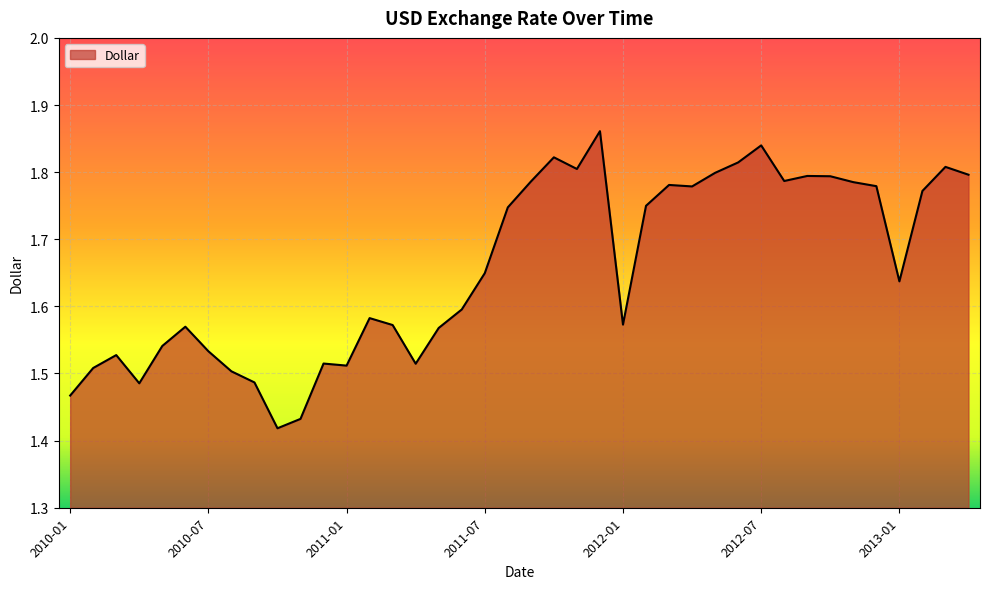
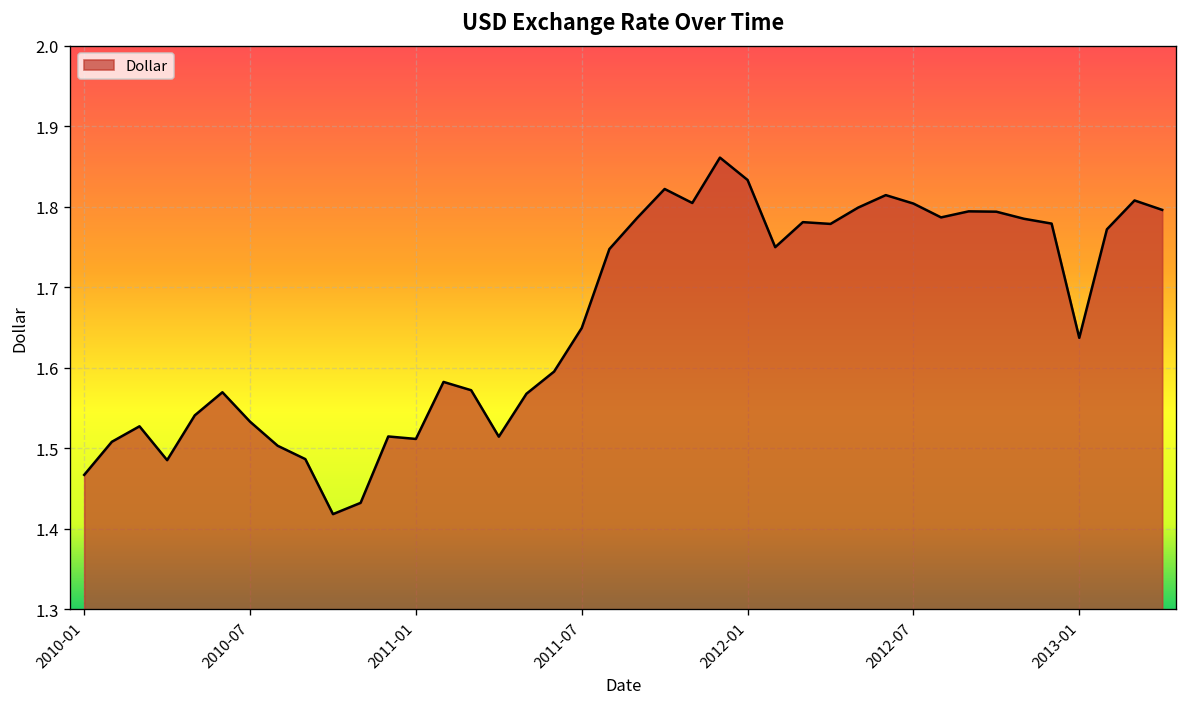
2012-01: 1.57 -> 1.83
2012-07: 1.84 -> 1.80
